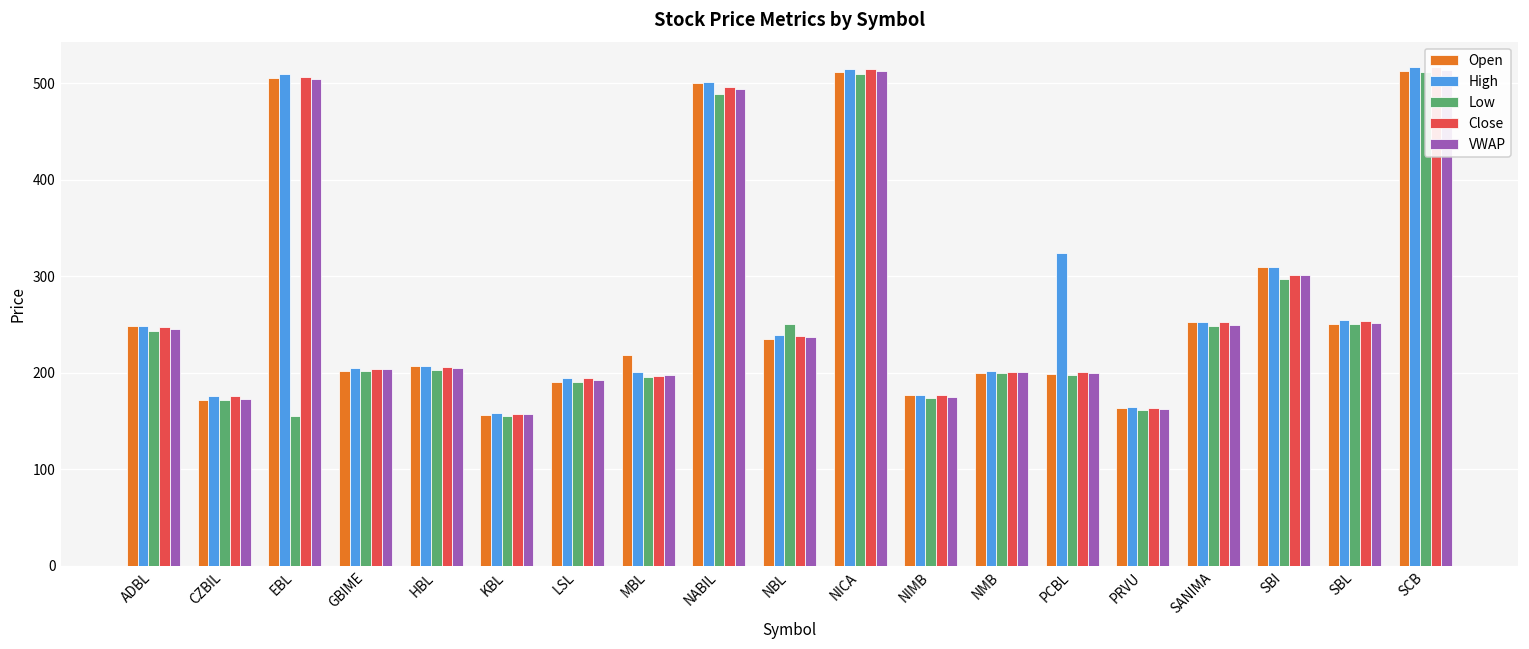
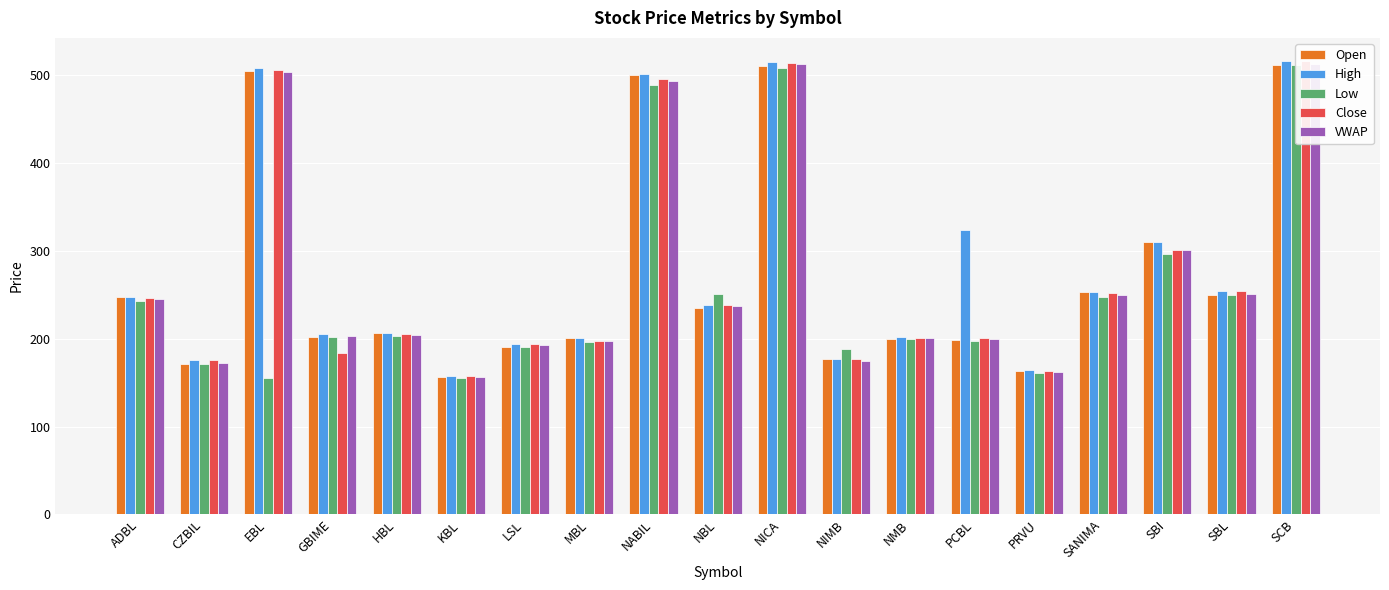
Close, GBIME: 200 -> 180
Open, MBL: 220 -> 200
Low, NIMB: 170 -> 190
